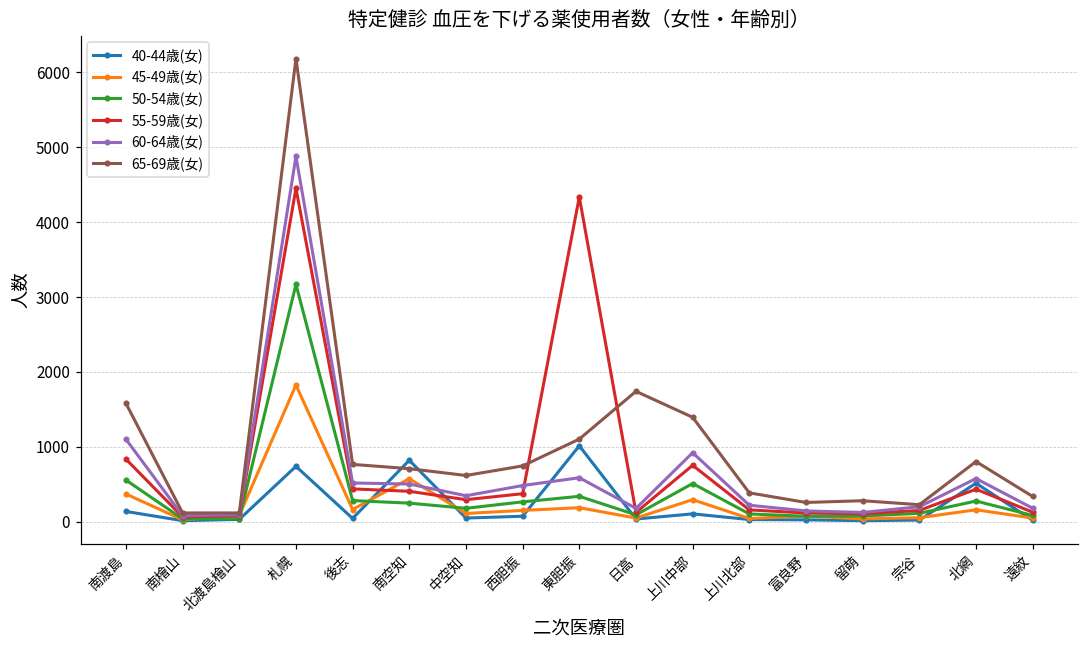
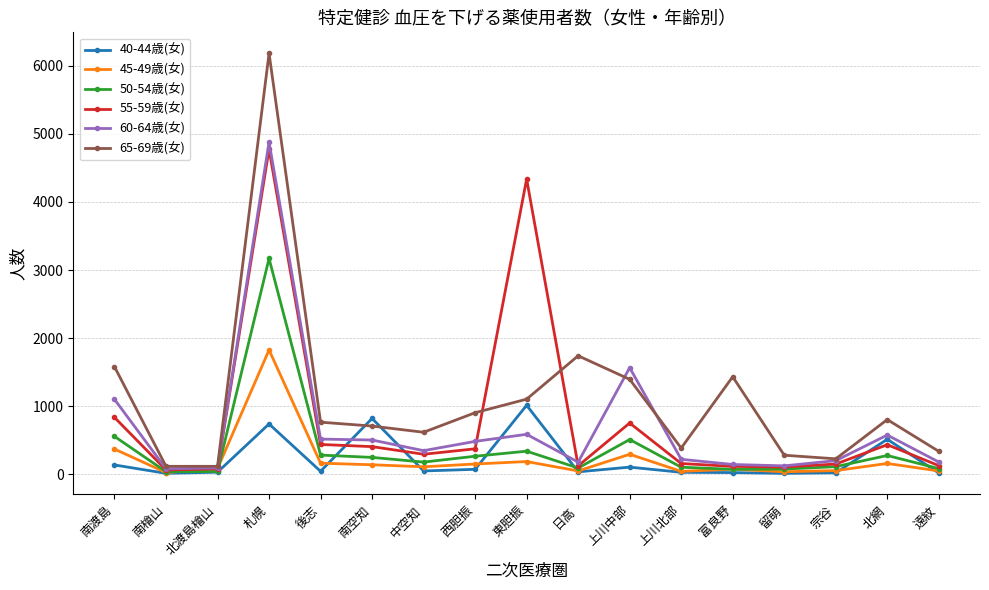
55-59歳(女), 札幌: 4500 -> 4800
45-49歳(女), 南空知: 600 -> 100
65-69歳(女), 西胆振: 700 -> 900
60-64歳(女), 上川中部: 900 -> 1600
65-69歳(女), 富良野: 300 -> 1400
